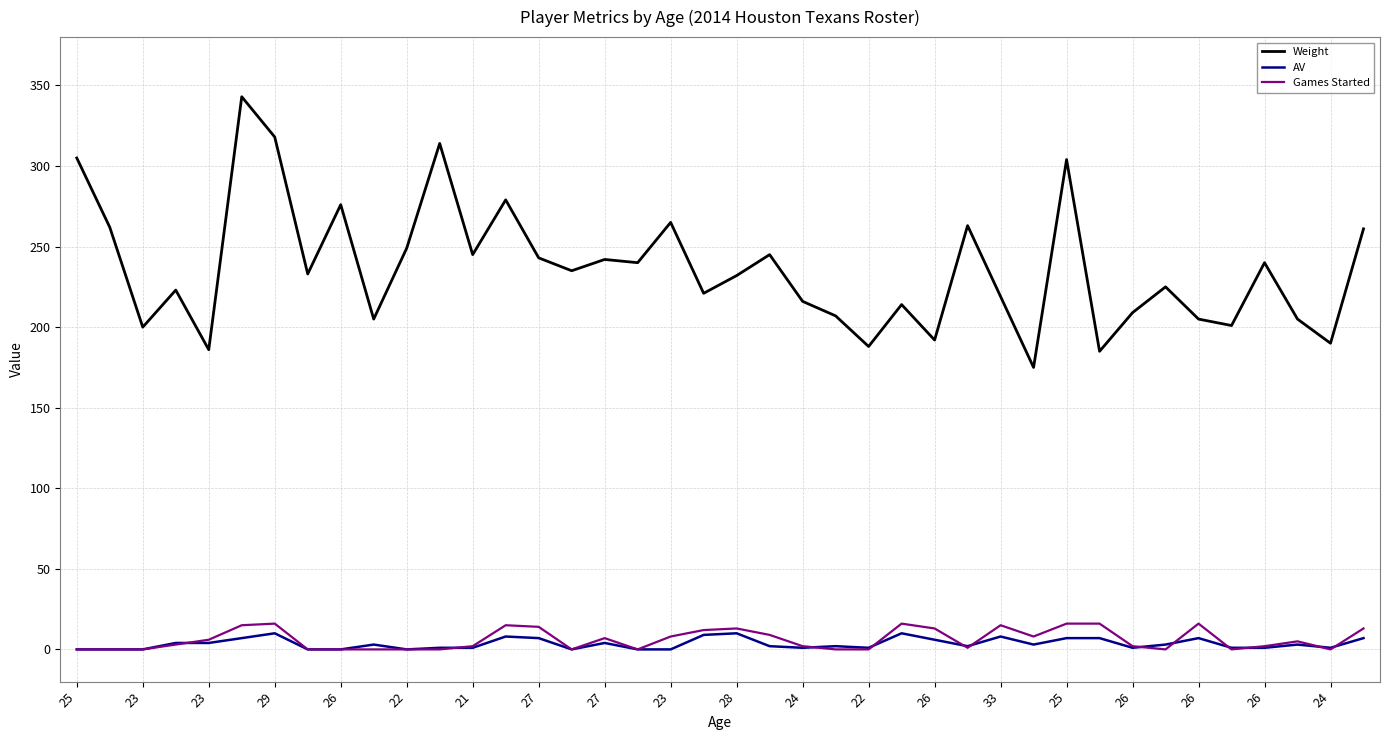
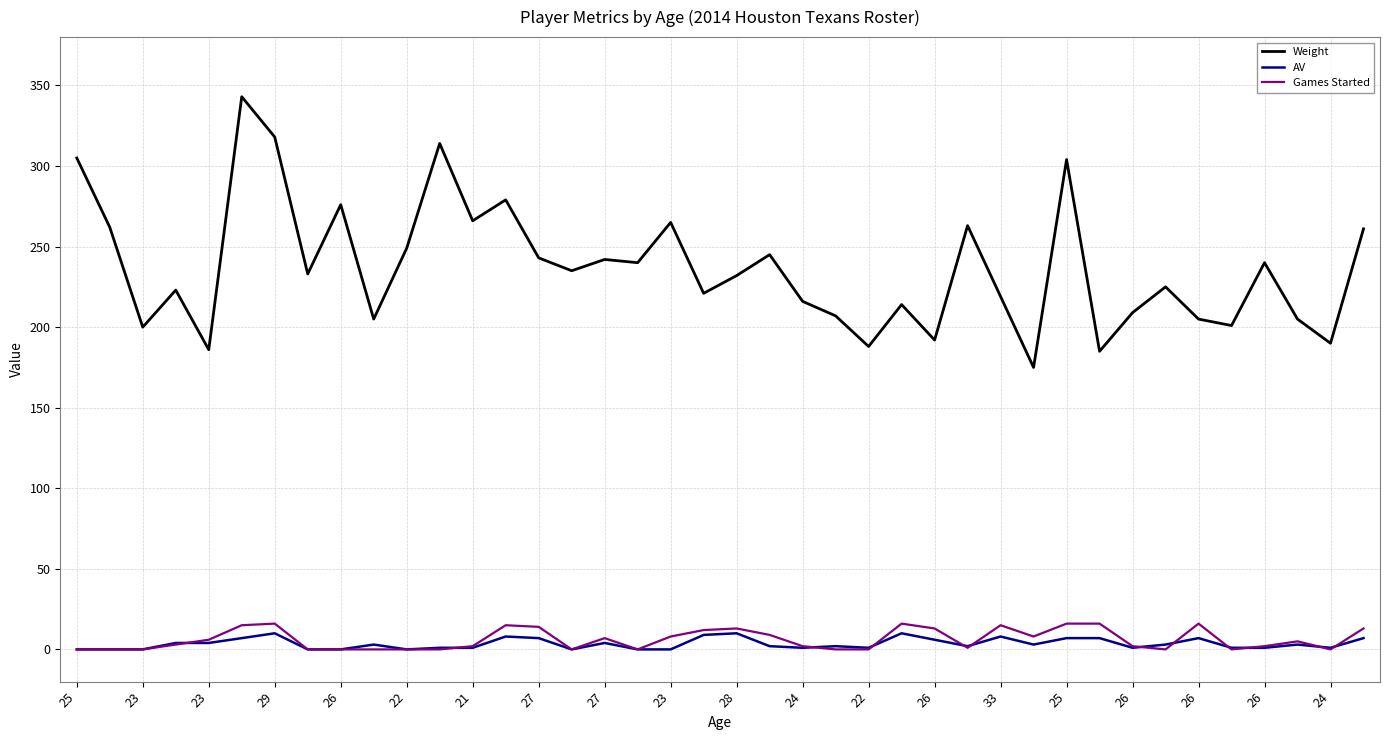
Weight, 21: 245 -> 266
